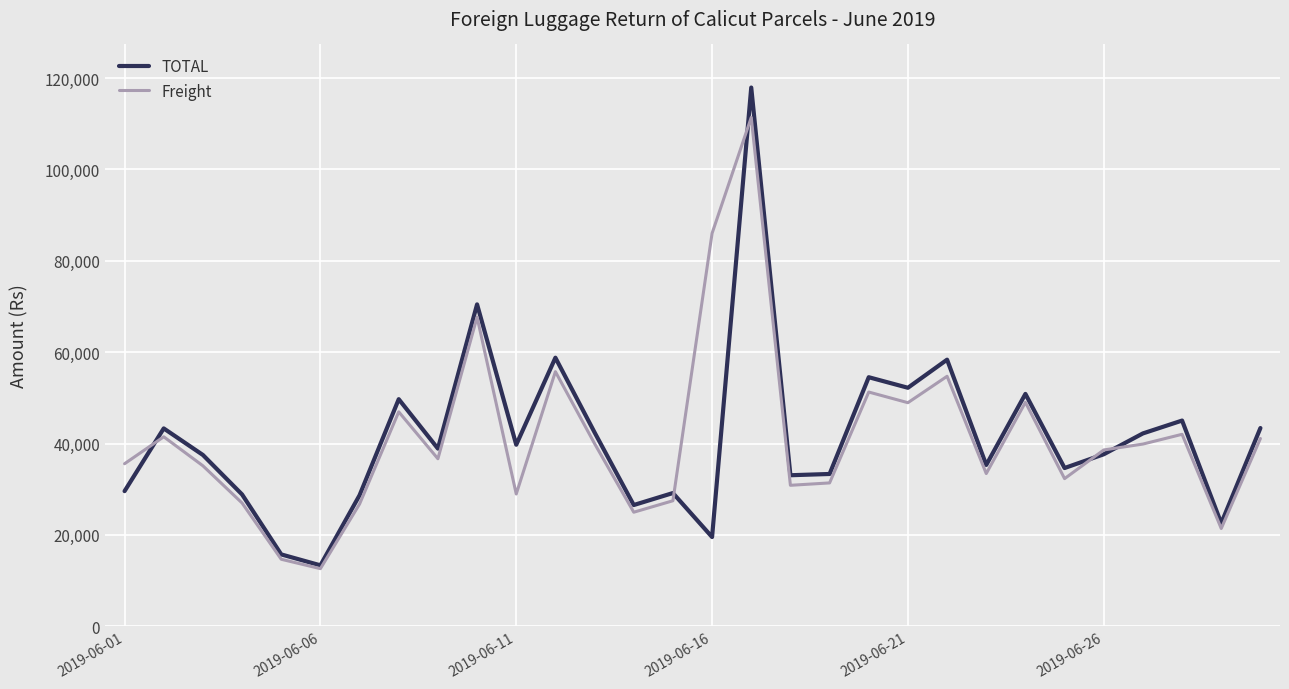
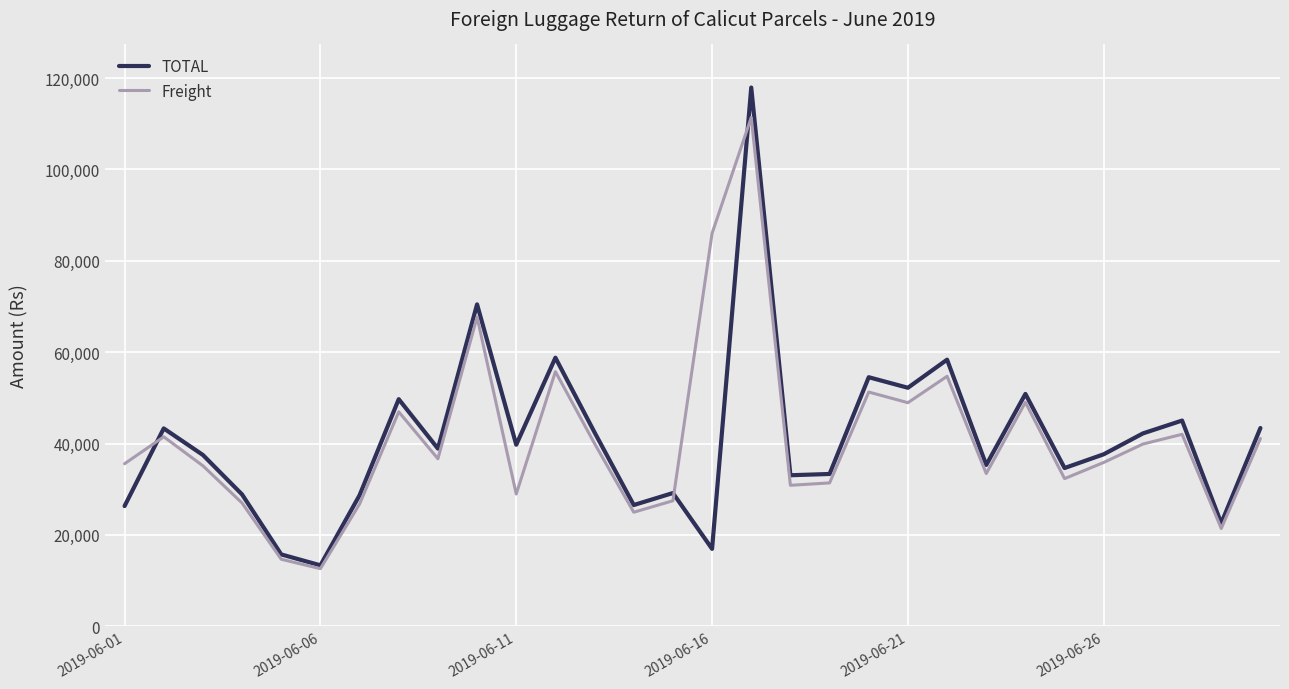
TOTAL, 2019-06-01: 30,000 -> 26,000
TOTAL, 2019-06-16: 20,000 -> 17,000
Freight, 2019-06-26: 39,000 -> 36,000
